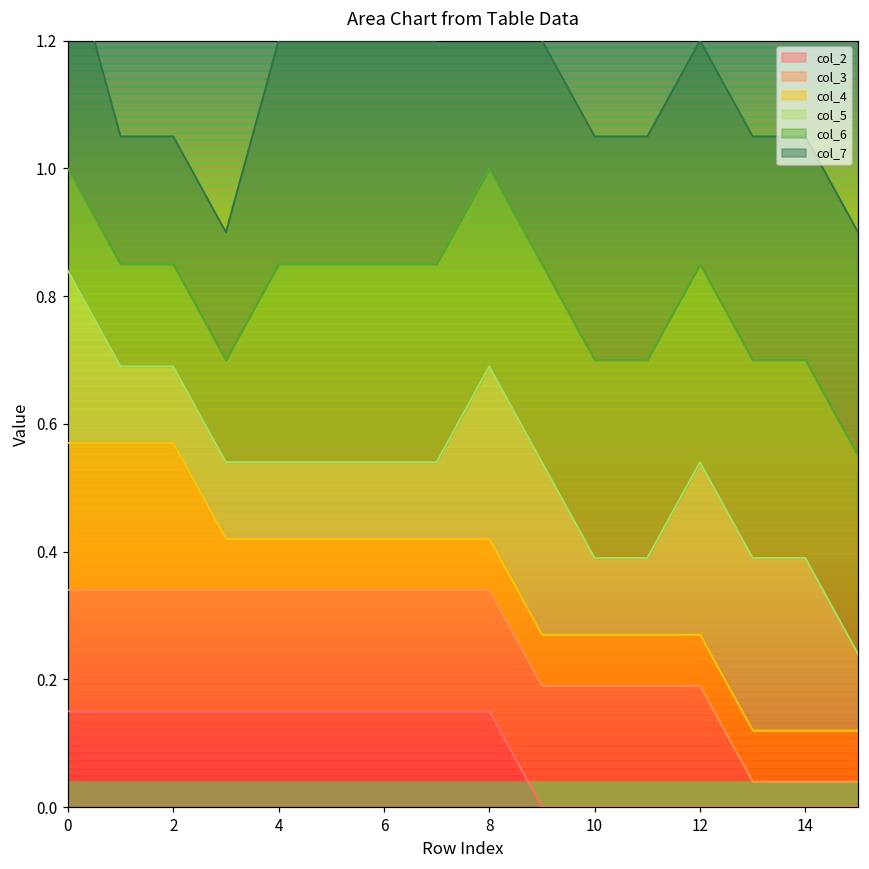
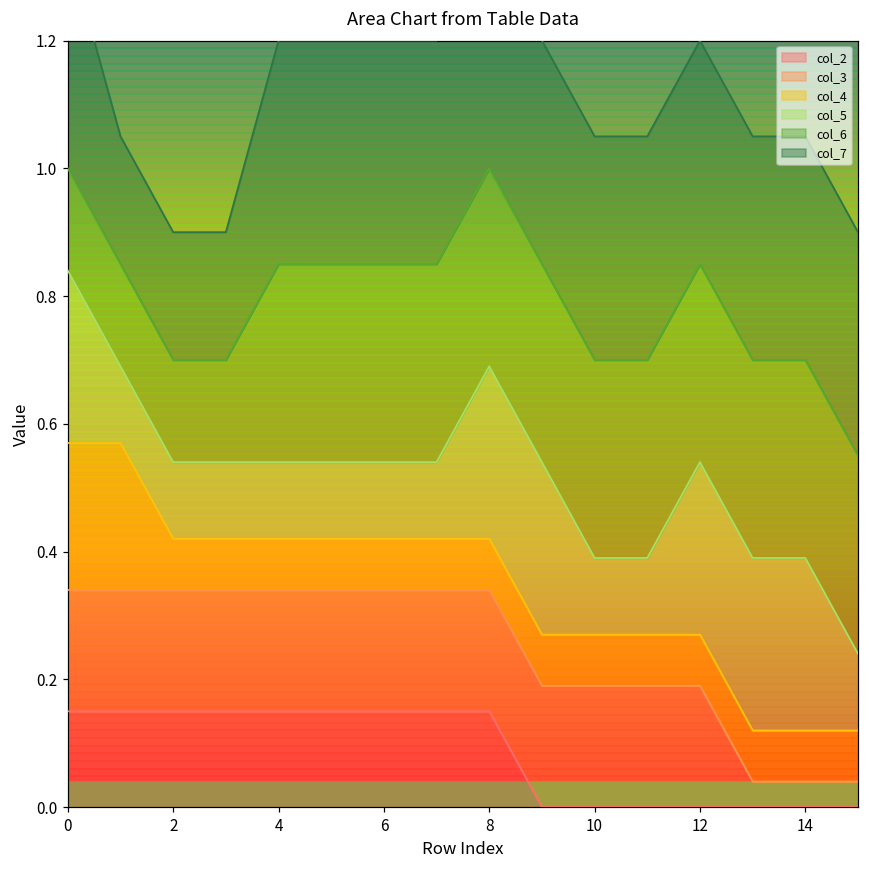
col_4, 2: 0.23 -> 0.08
